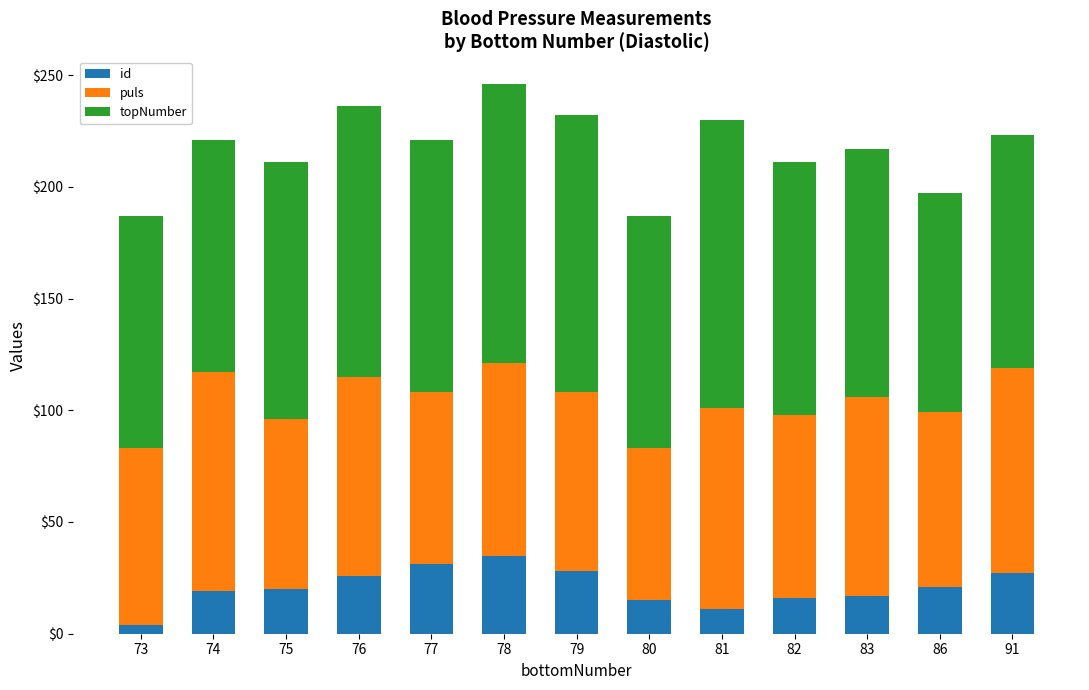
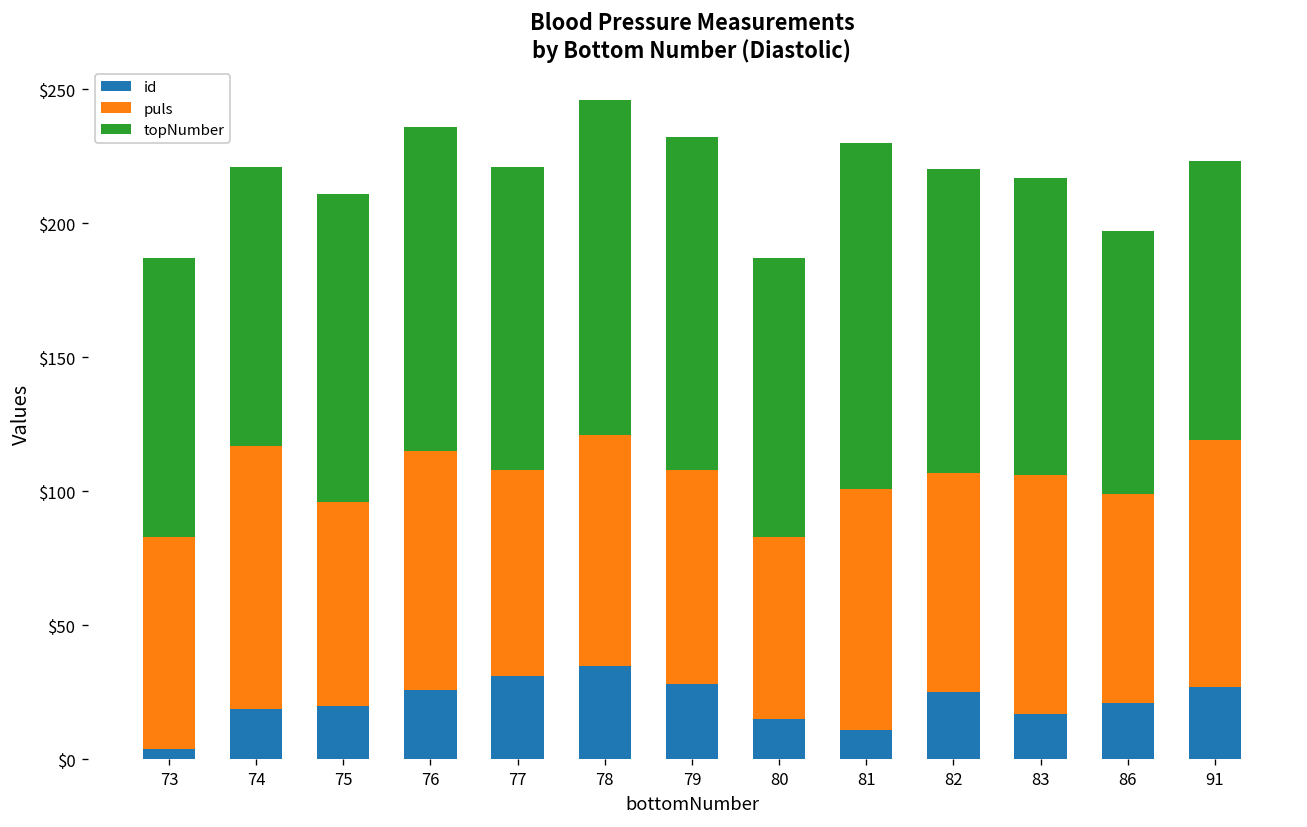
id, 82: $16 -> $25
